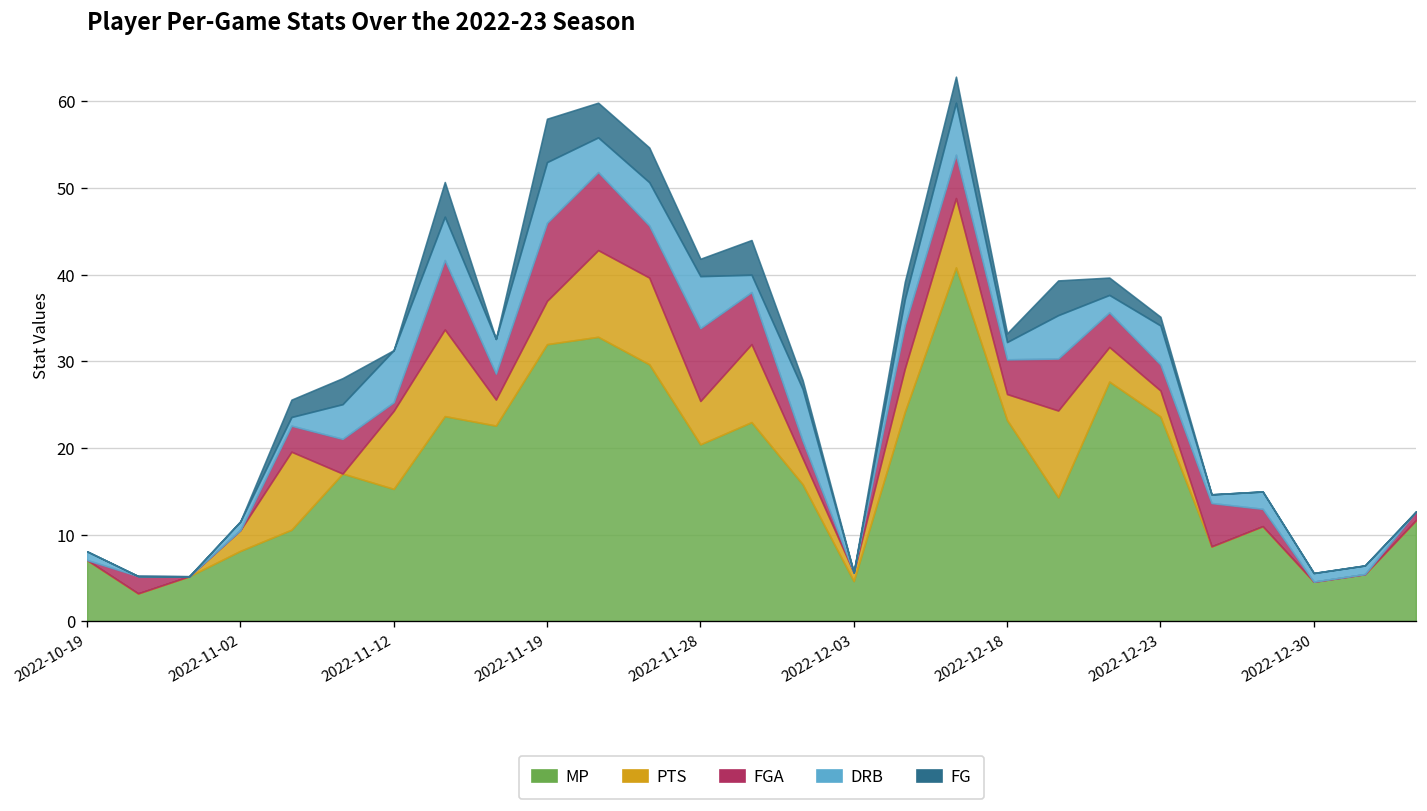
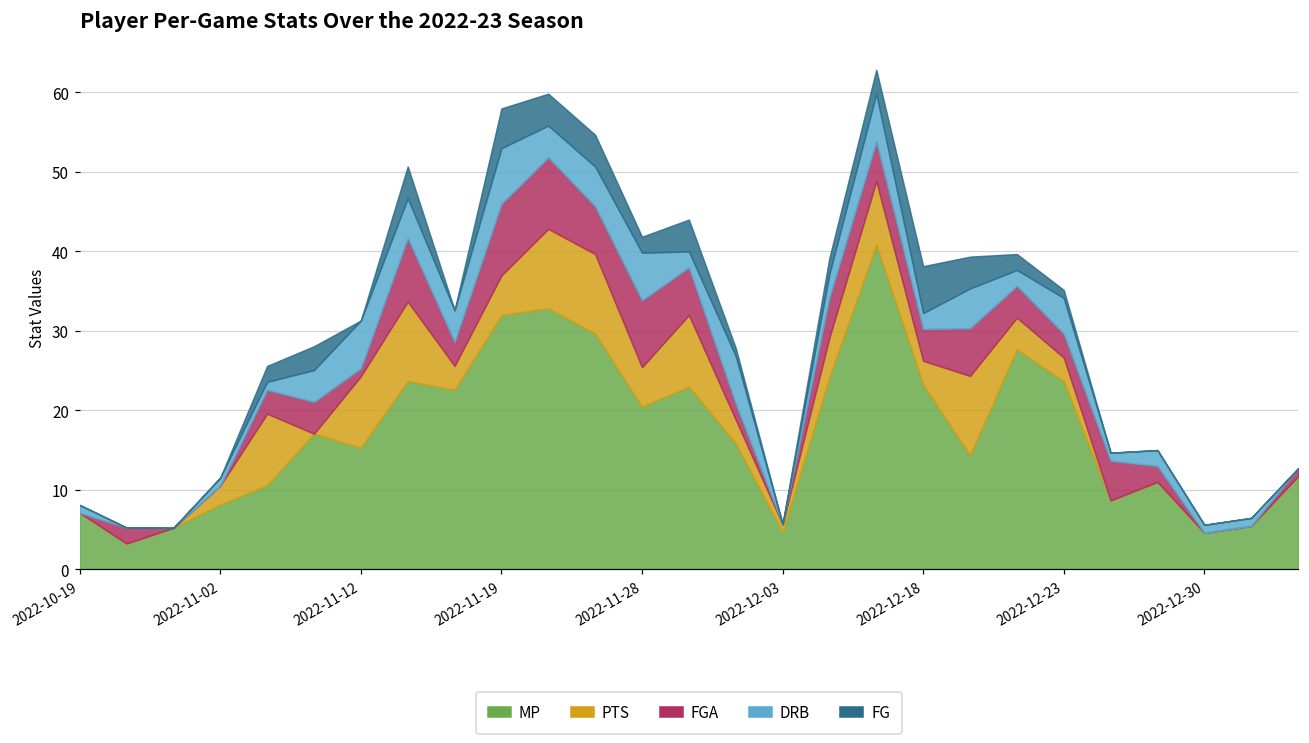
FG, 2022-12-18: 1 -> 6
